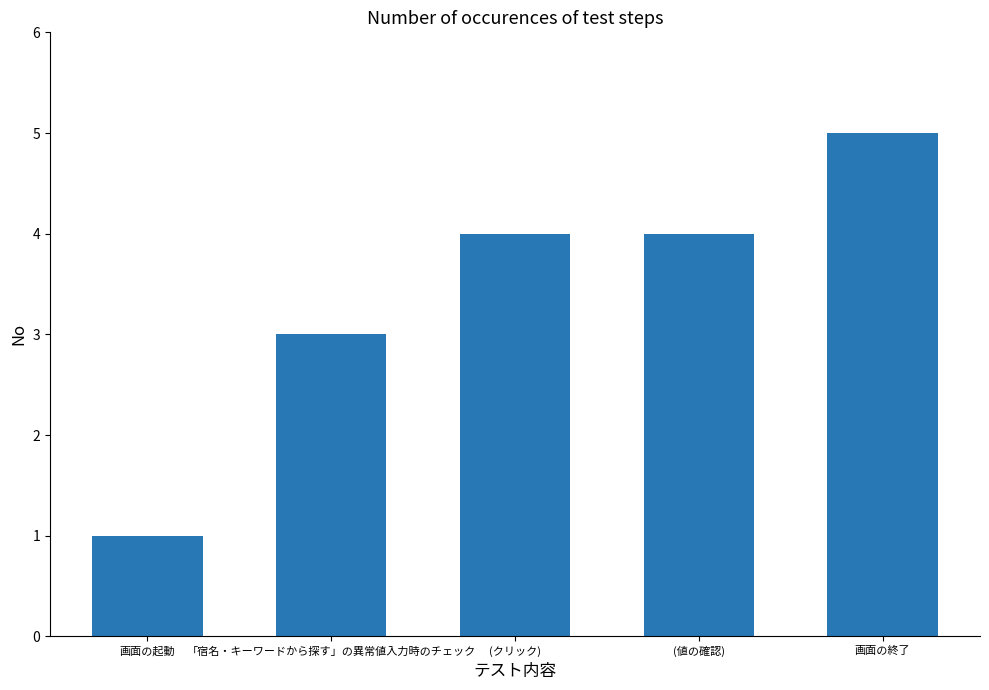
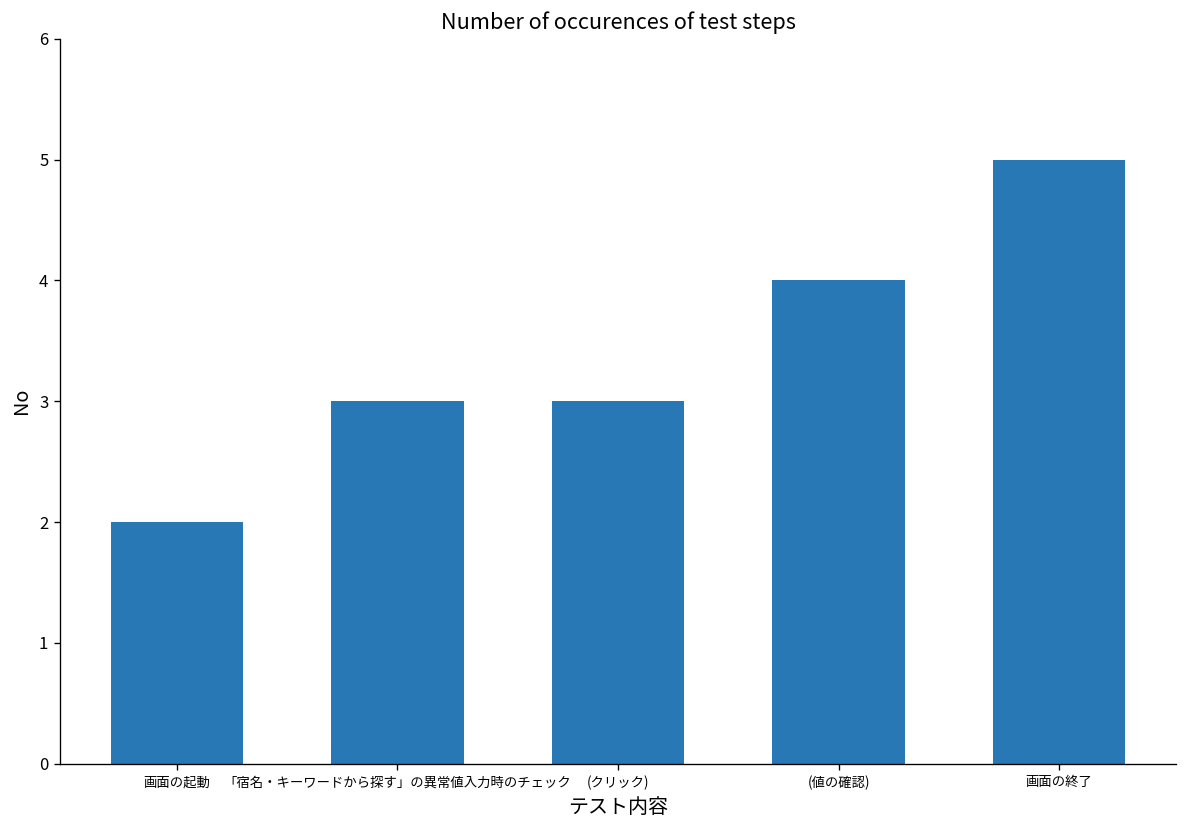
画面の起動: 1 -> 2
(クリック): 4 -> 3
